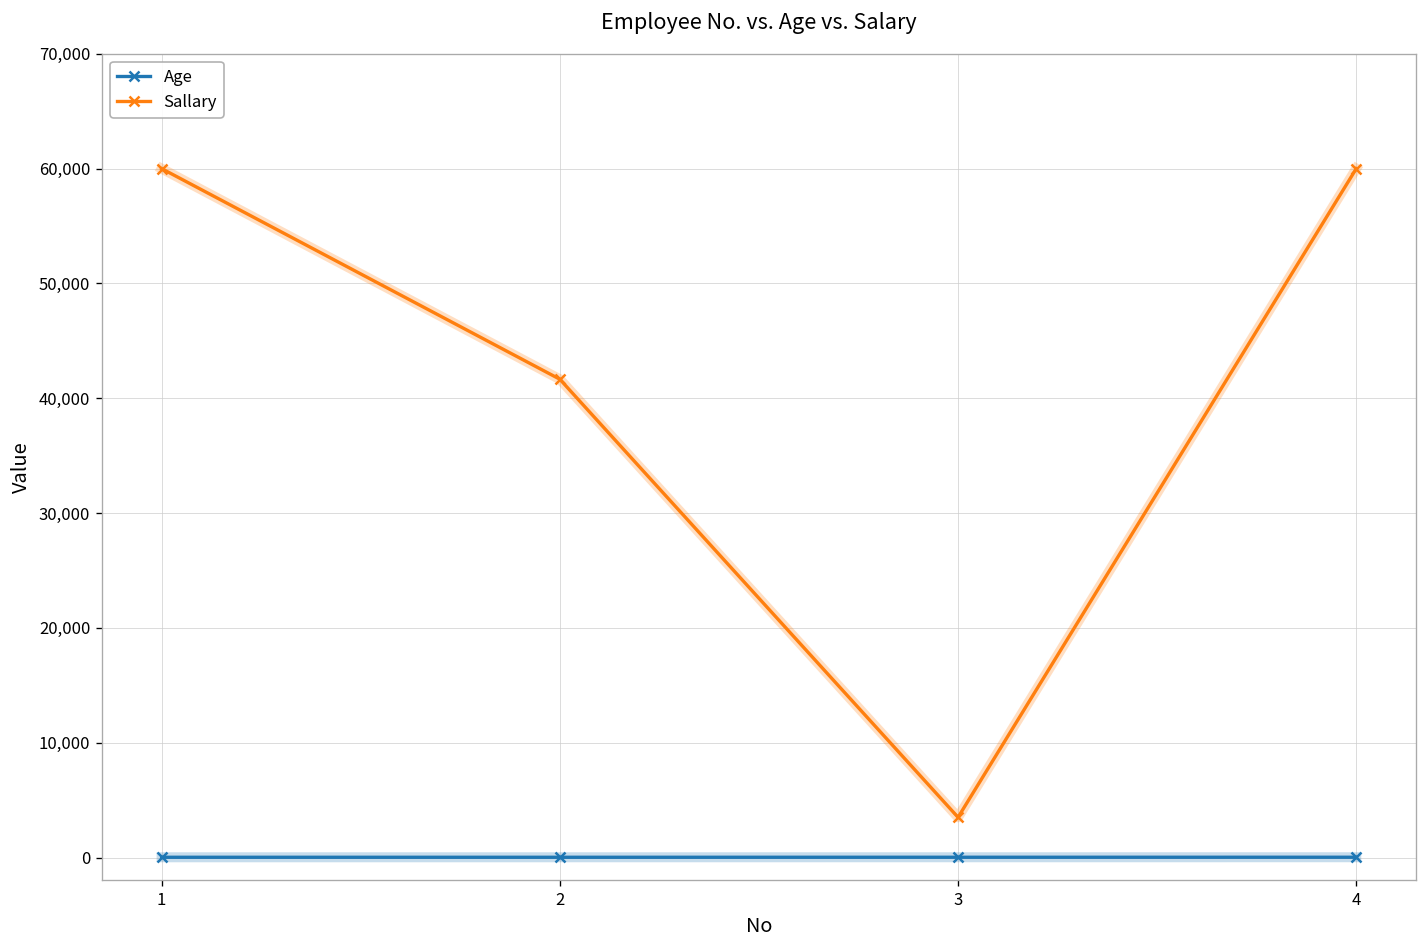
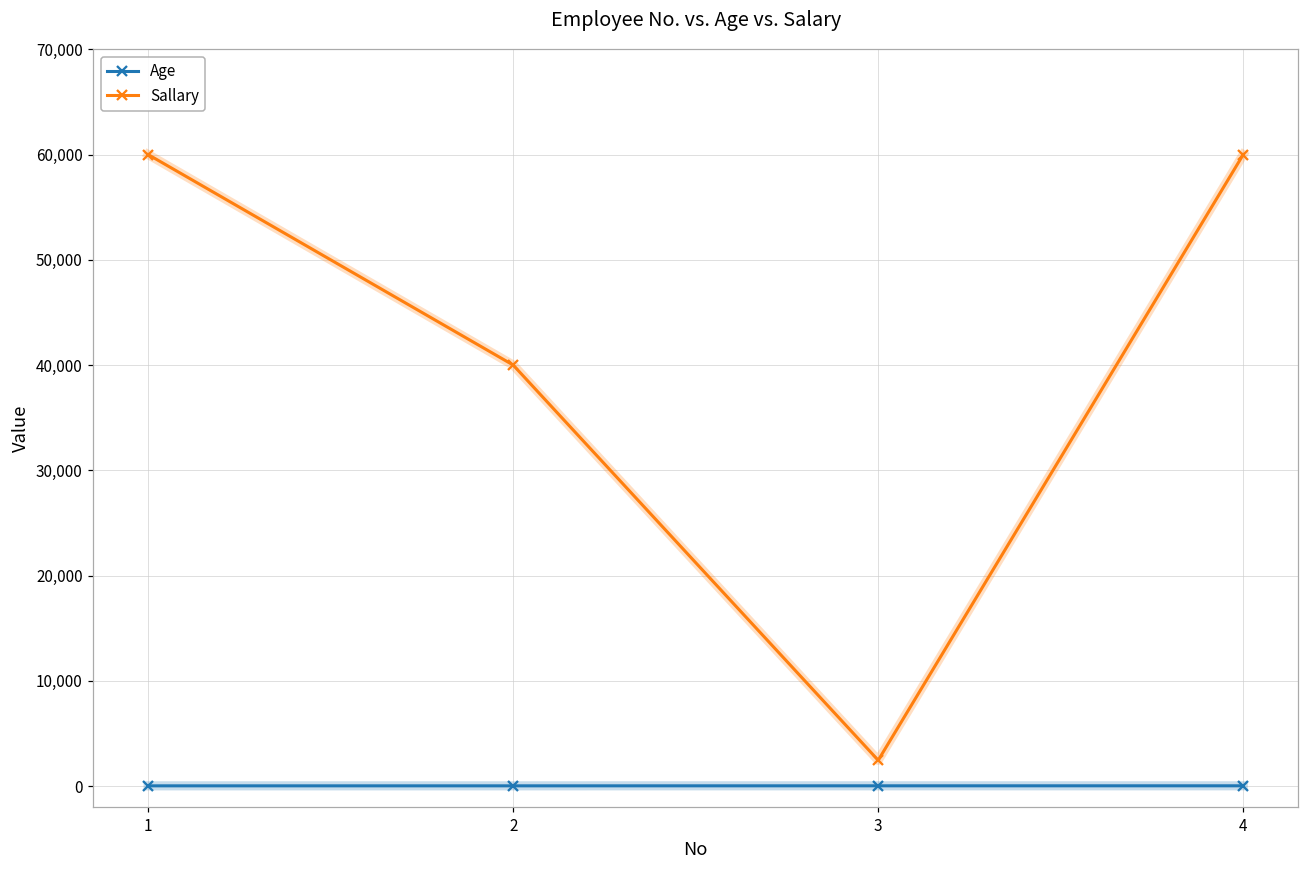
Sallary, 2: 42,000 -> 40,000
Sallary, 3: 4,000 -> 2,000
